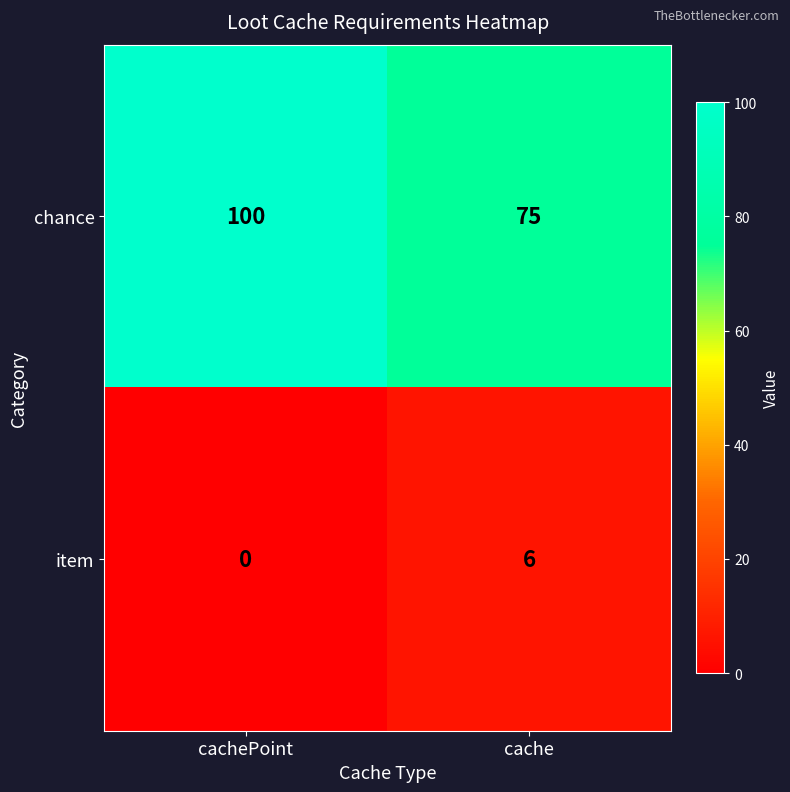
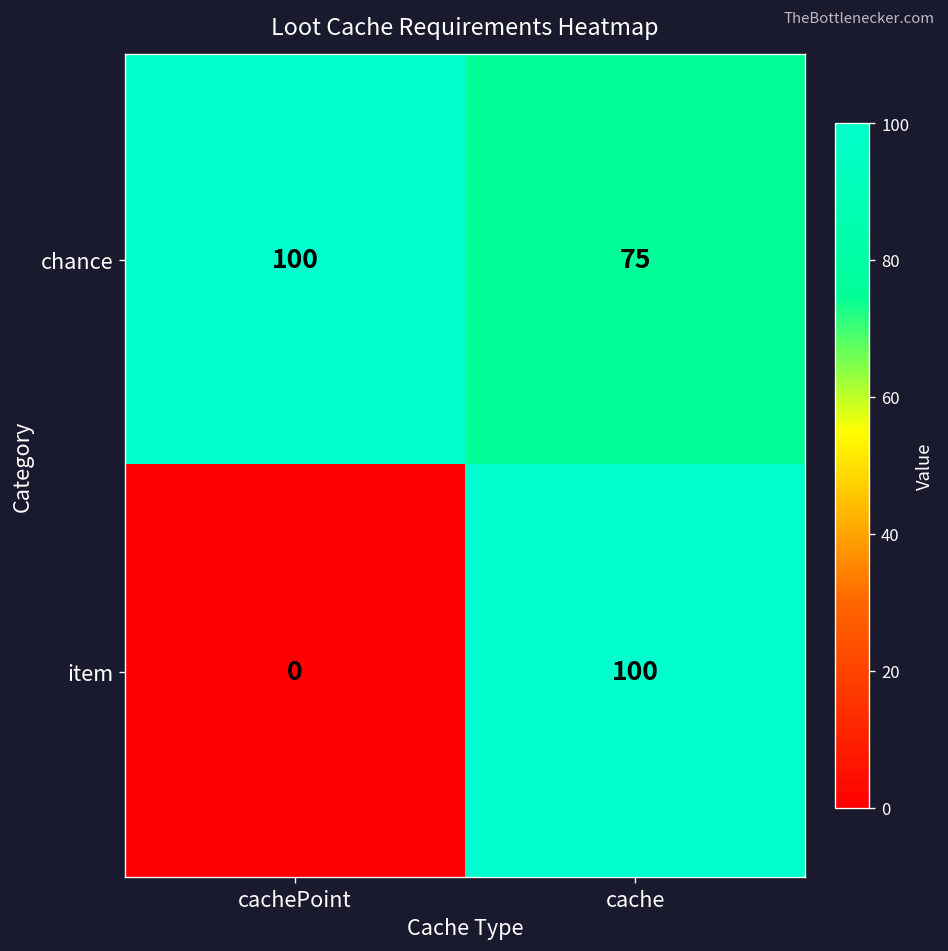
item, cache: 6 -> 100
